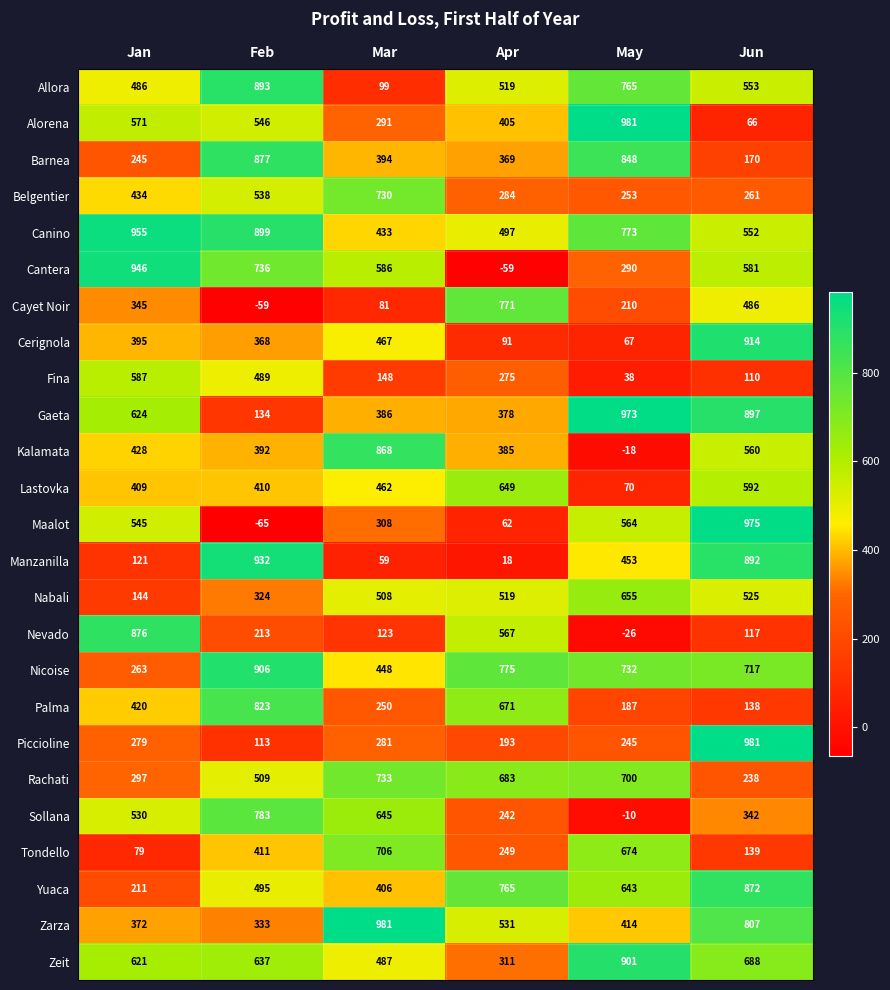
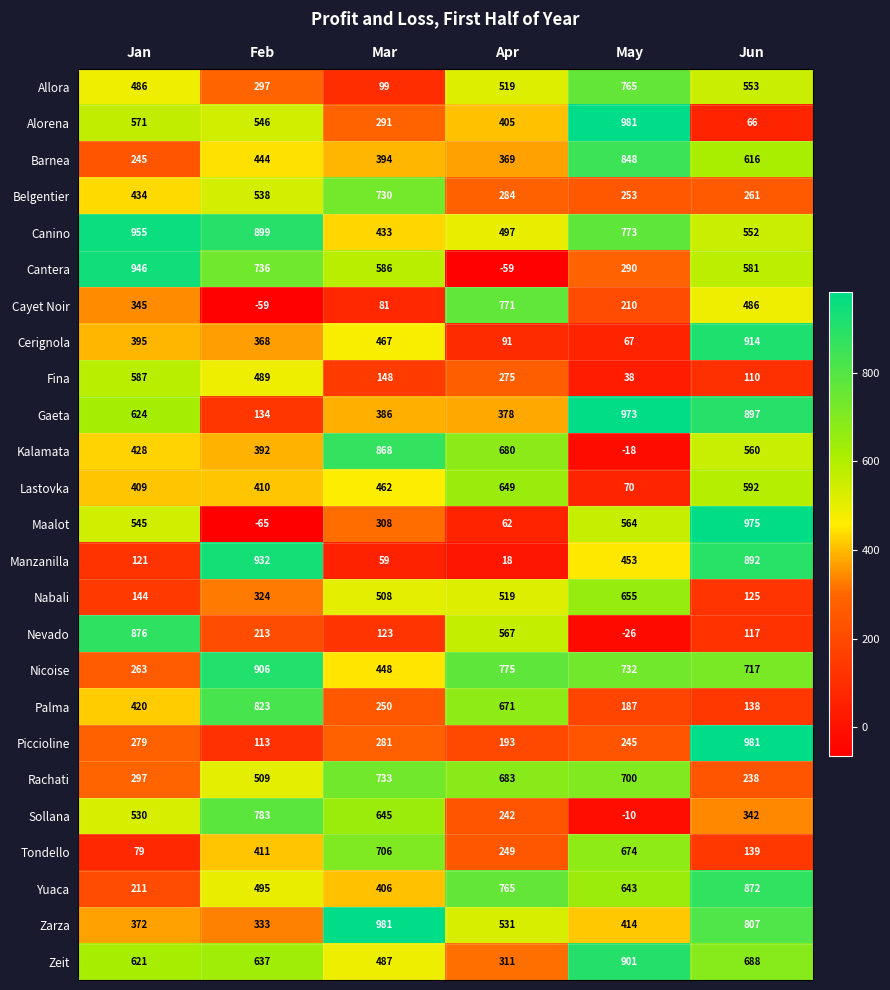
Allora, Feb: 893 -> 297
Barnea, Feb: 877 -> 444
Barnea, Jun: 170 -> 616
Kalamata, Apr: 385 -> 680
Nabali, Jun: 525 -> 125
